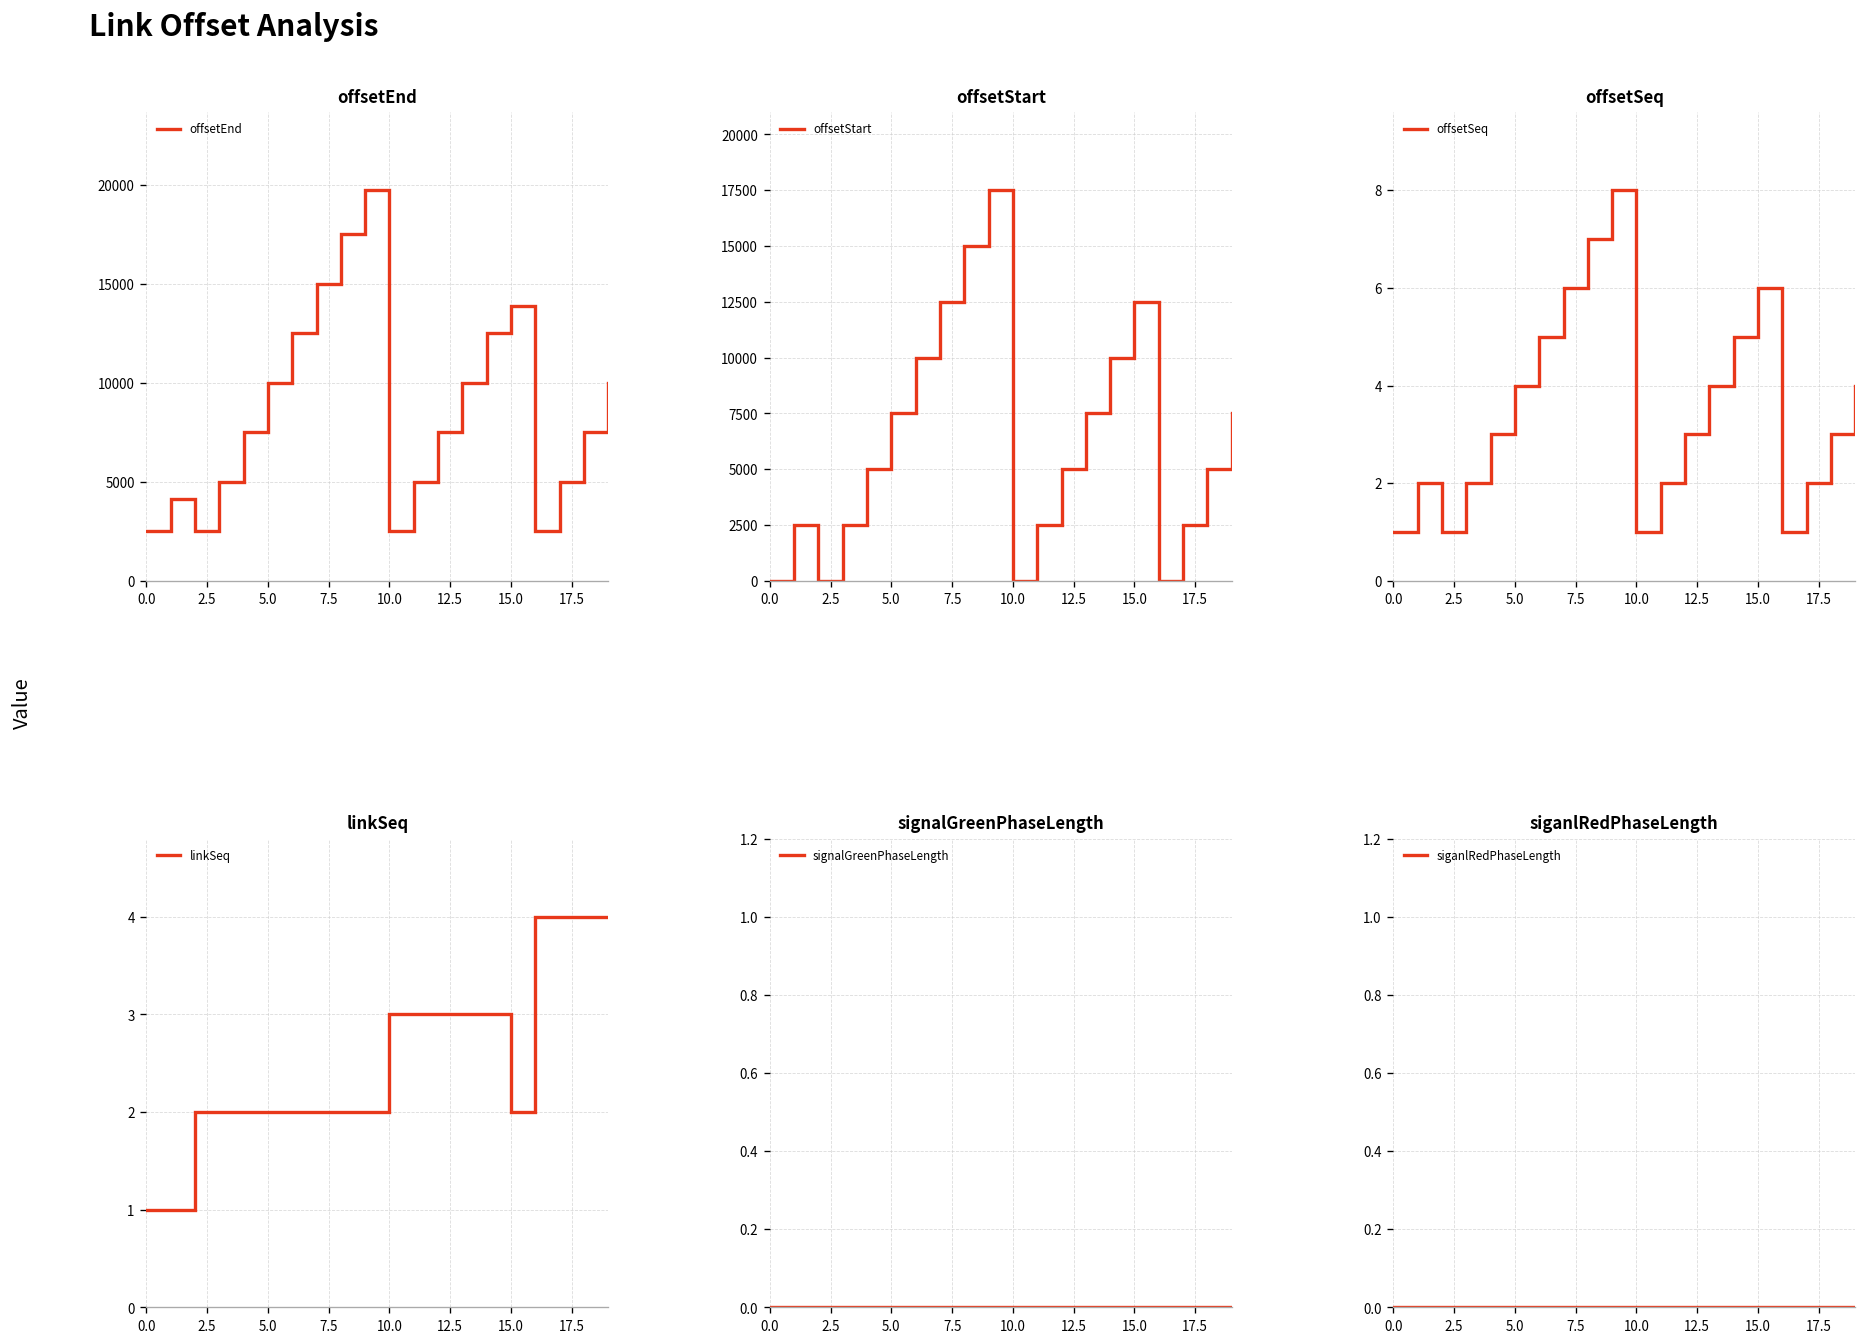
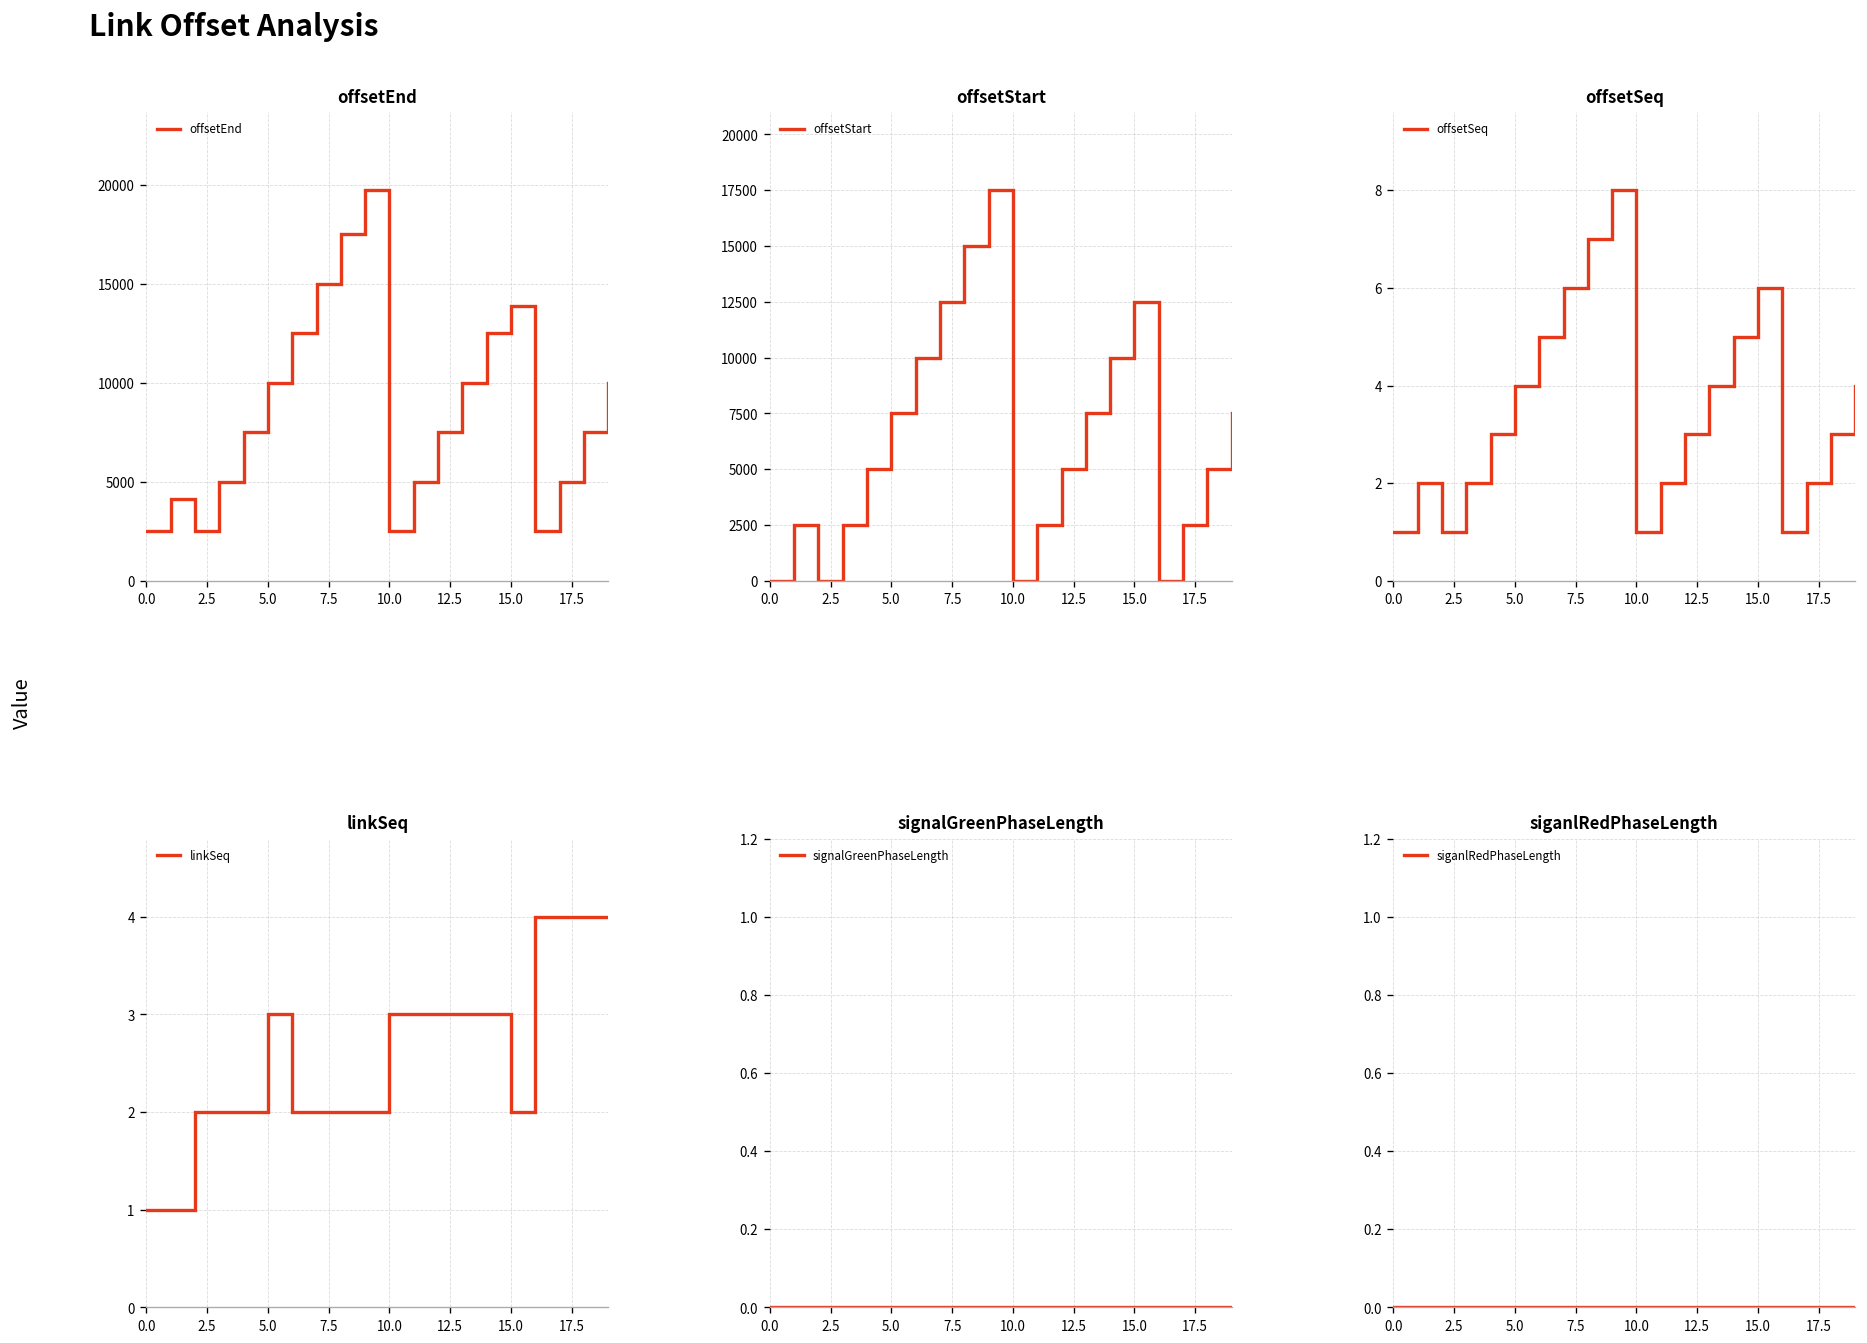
linkSeq, 5.0: 2 -> 3
